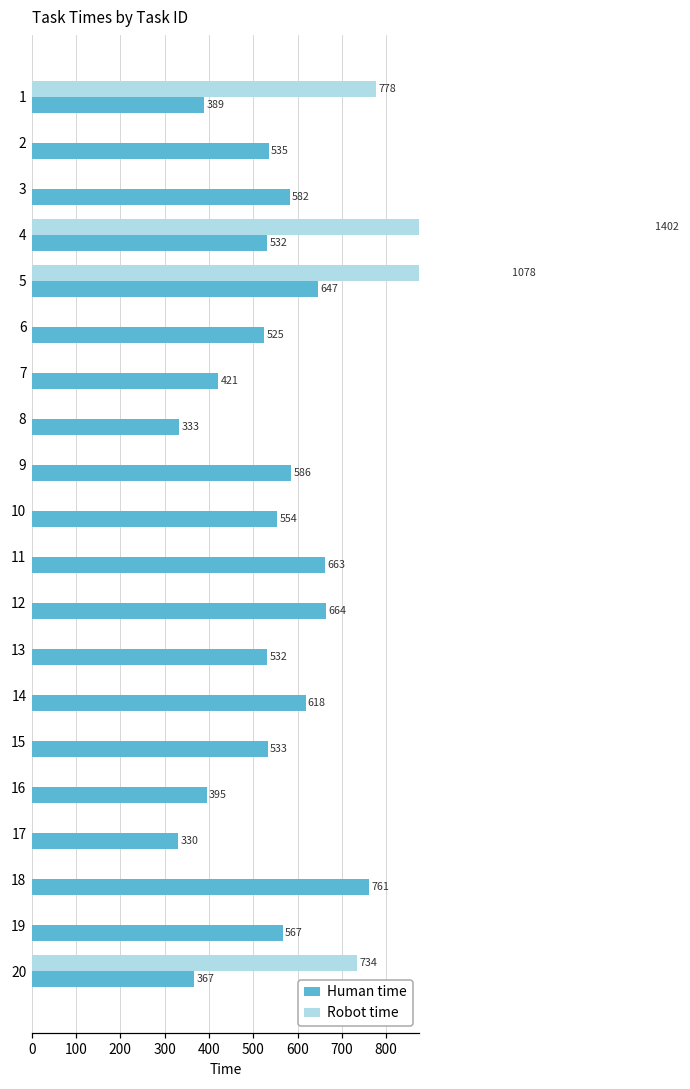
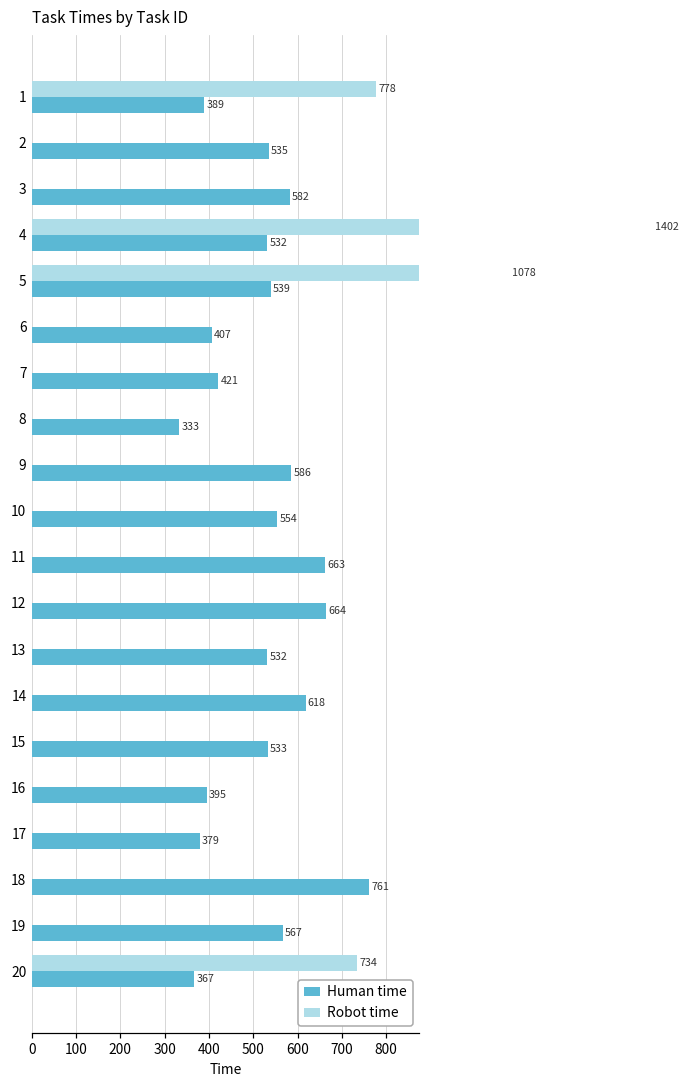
Human time, 5: 647 -> 539
Human time, 6: 525 -> 407
Human time, 17: 330 -> 379
